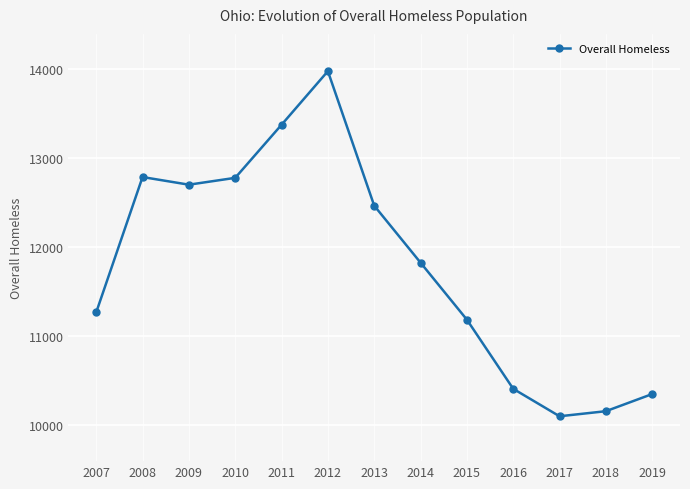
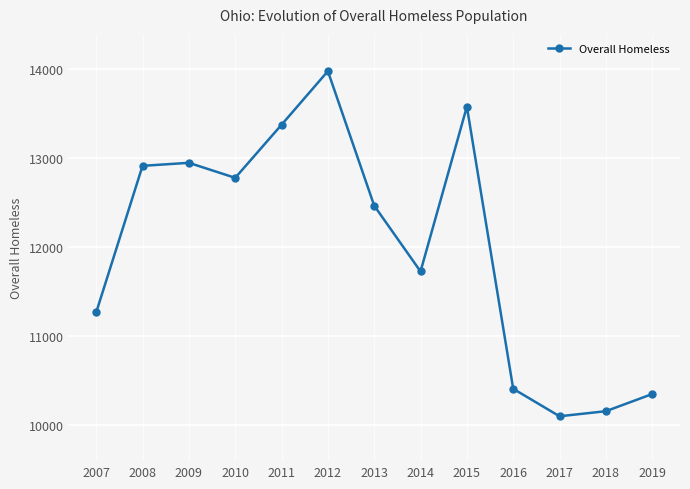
2008: 12800 -> 12900
2009: 12700 -> 12900
2014: 11800 -> 11700
2015: 11200 -> 13600
